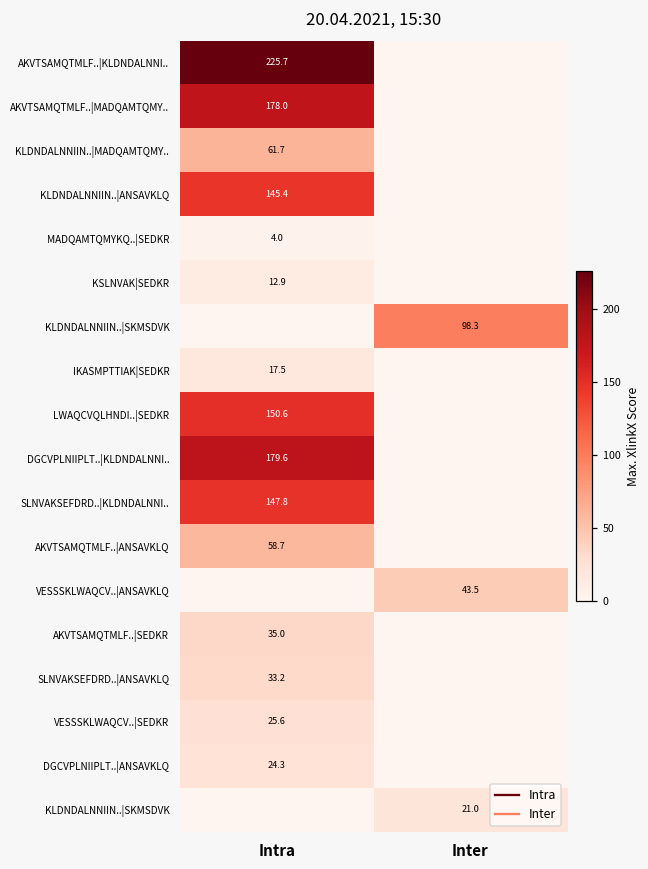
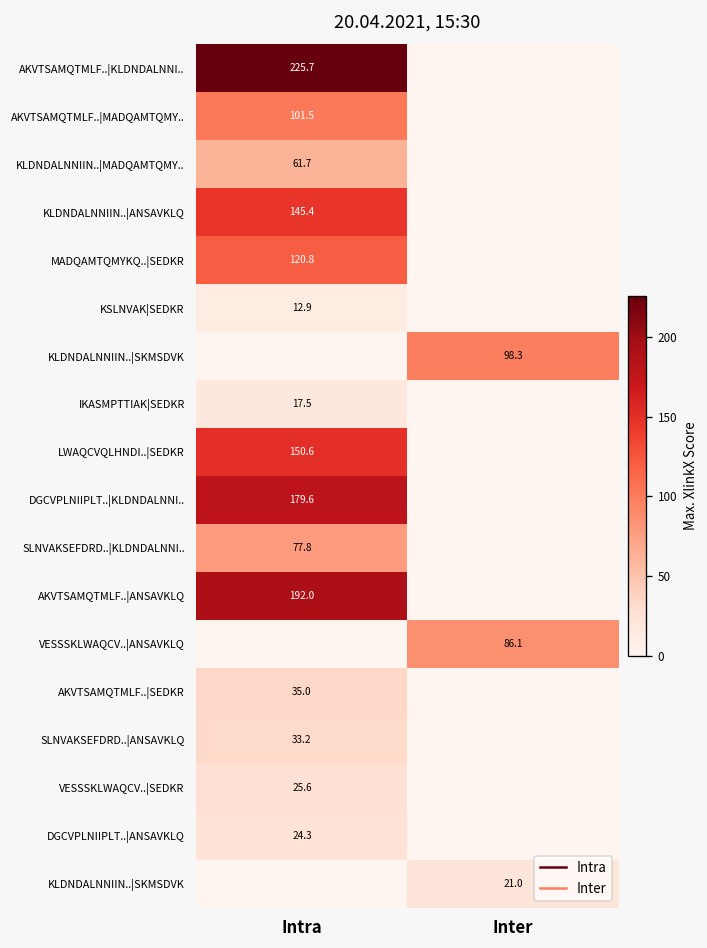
AKVTSAMQTMLF..|MADQAMTQMY.., Intra: 178.0 -> 101.5
MADQAMTQMYKQ..|SEDKR, Intra: 4.0 -> 120.8
SLNVAKSEFDRD..|KLDNDALNNI.., Intra: 147.8 -> 77.8
AKVTSAMQTMLF..|ANSAVKLQ, Intra: 58.7 -> 192.0
VESSSKLWAQCV..|ANSAVKLQ, Inter: 43.5 -> 86.1
